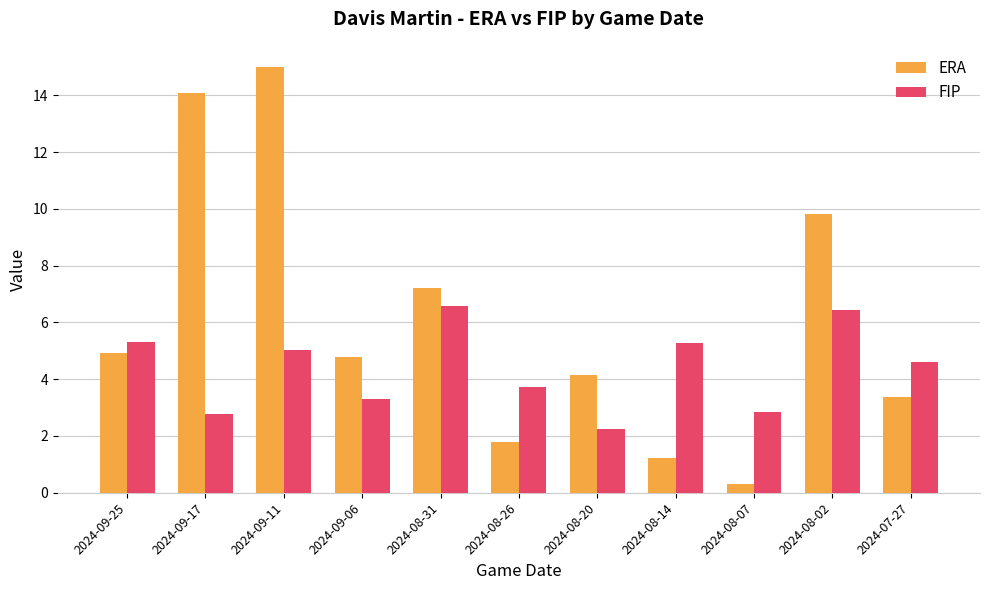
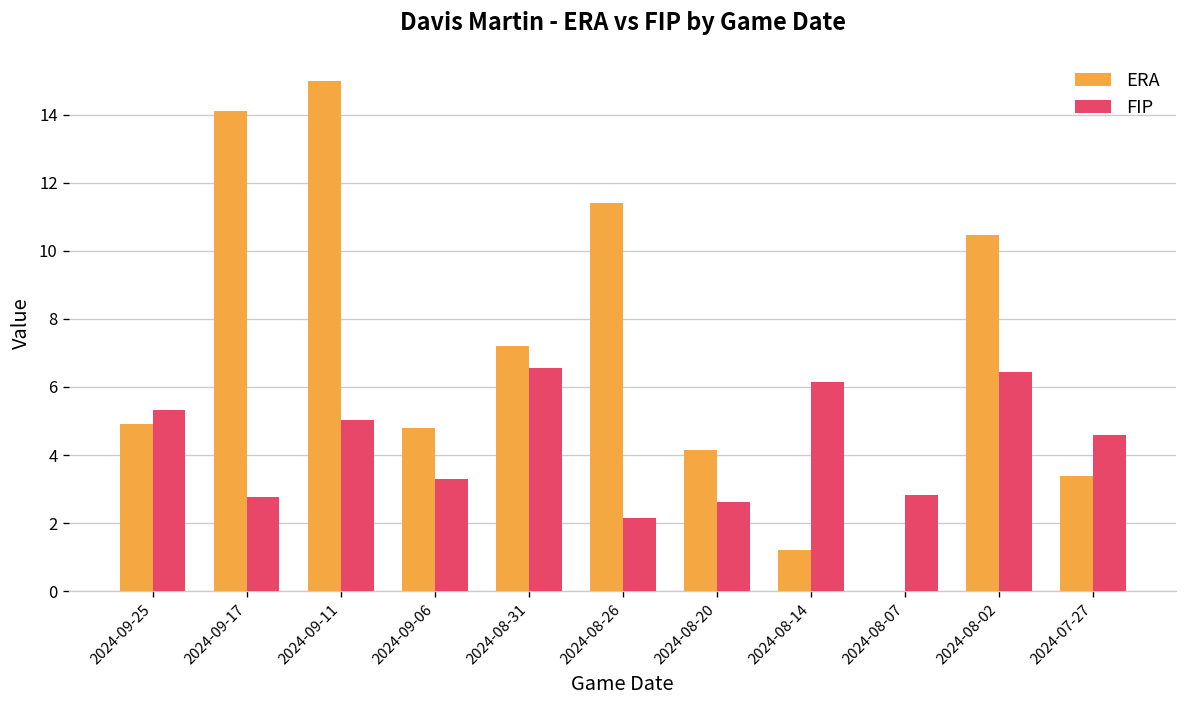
ERA, 2024-08-26: 1.8 -> 11.4
FIP, 2024-08-26: 3.7 -> 2.2
FIP, 2024-08-20: 2.2 -> 2.6
FIP, 2024-08-14: 5.3 -> 6.1
ERA, 2024-08-07: 0.3 -> 0.0
ERA, 2024-08-02: 9.8 -> 10.5
